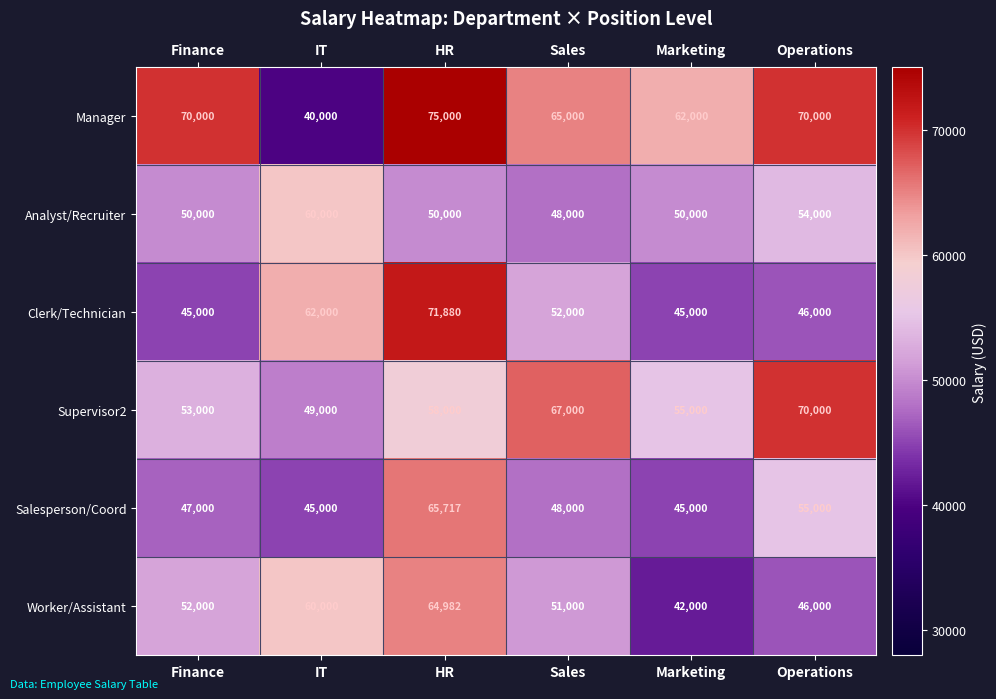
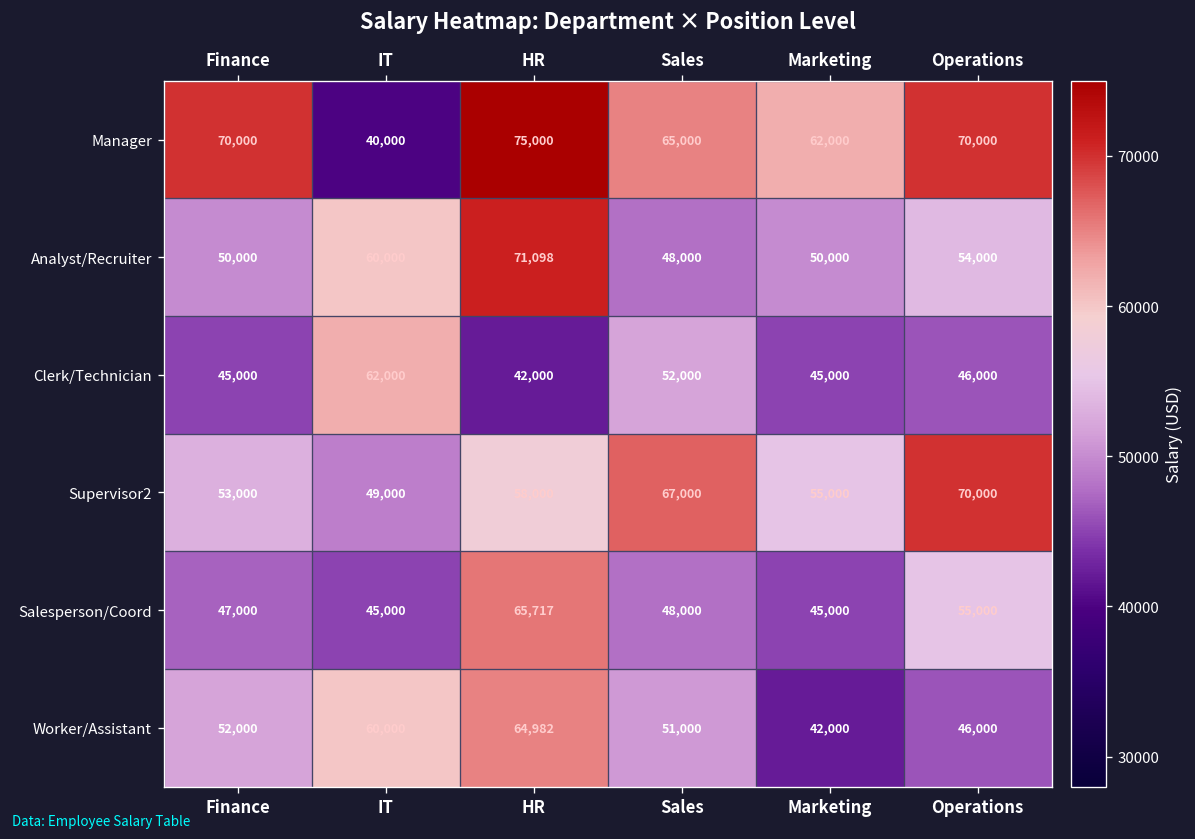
Analyst/Recruiter, HR: 50,000 -> 71,098
Clerk/Technician, HR: 71,880 -> 42,000
